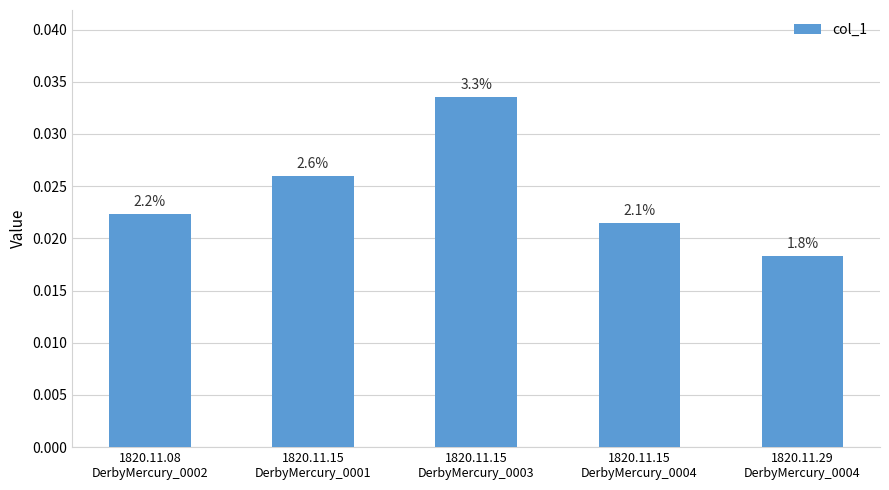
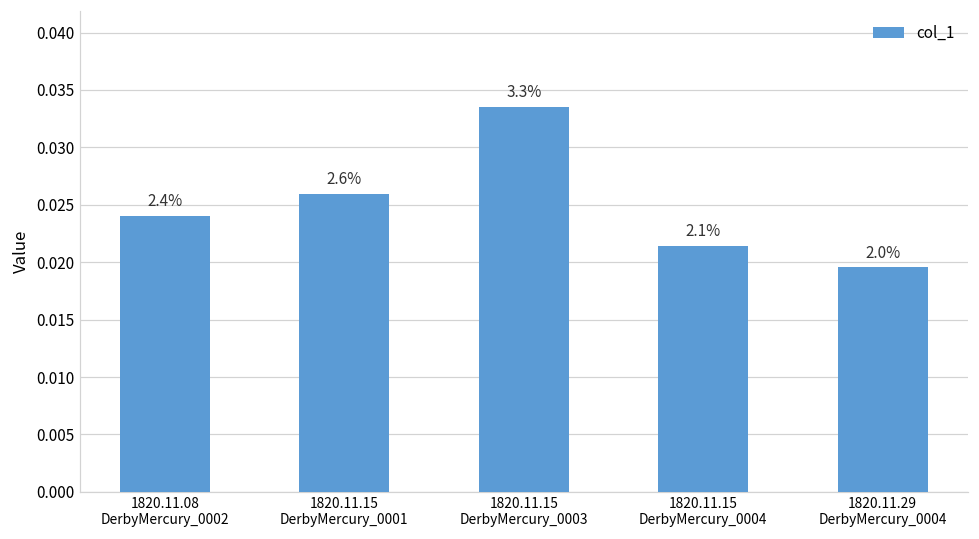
1820.11.08 DerbyMercury_0002: 2.2% -> 2.4%
1820.11.29 DerbyMercury_0004: 1.8% -> 2.0%
